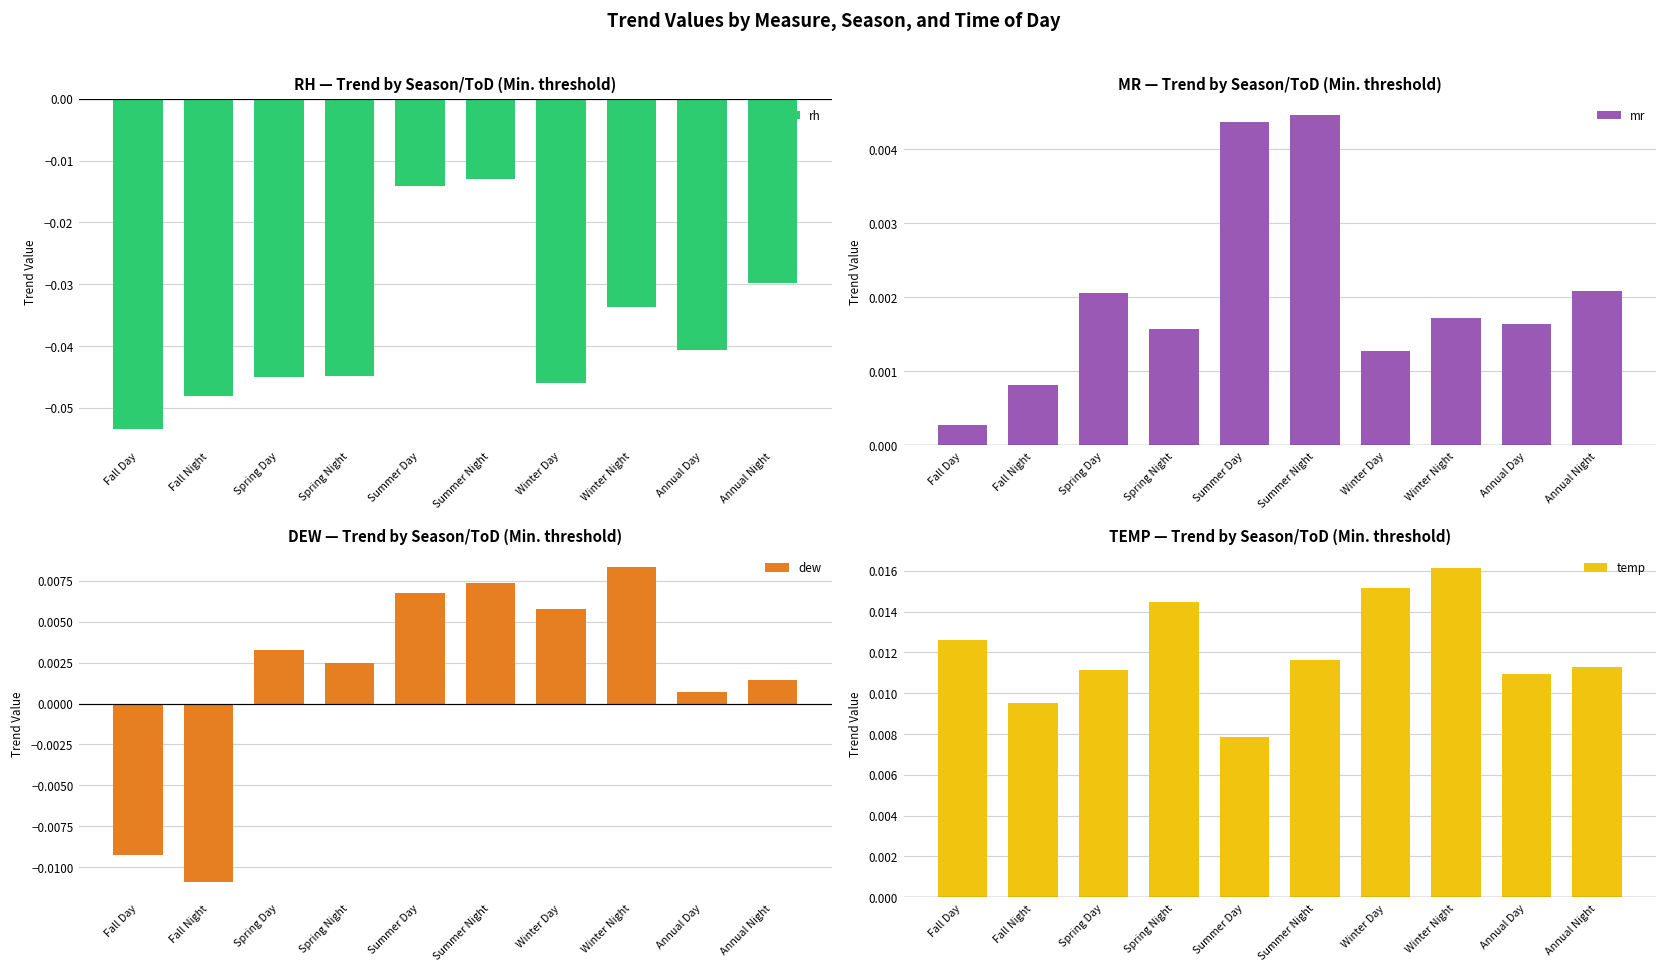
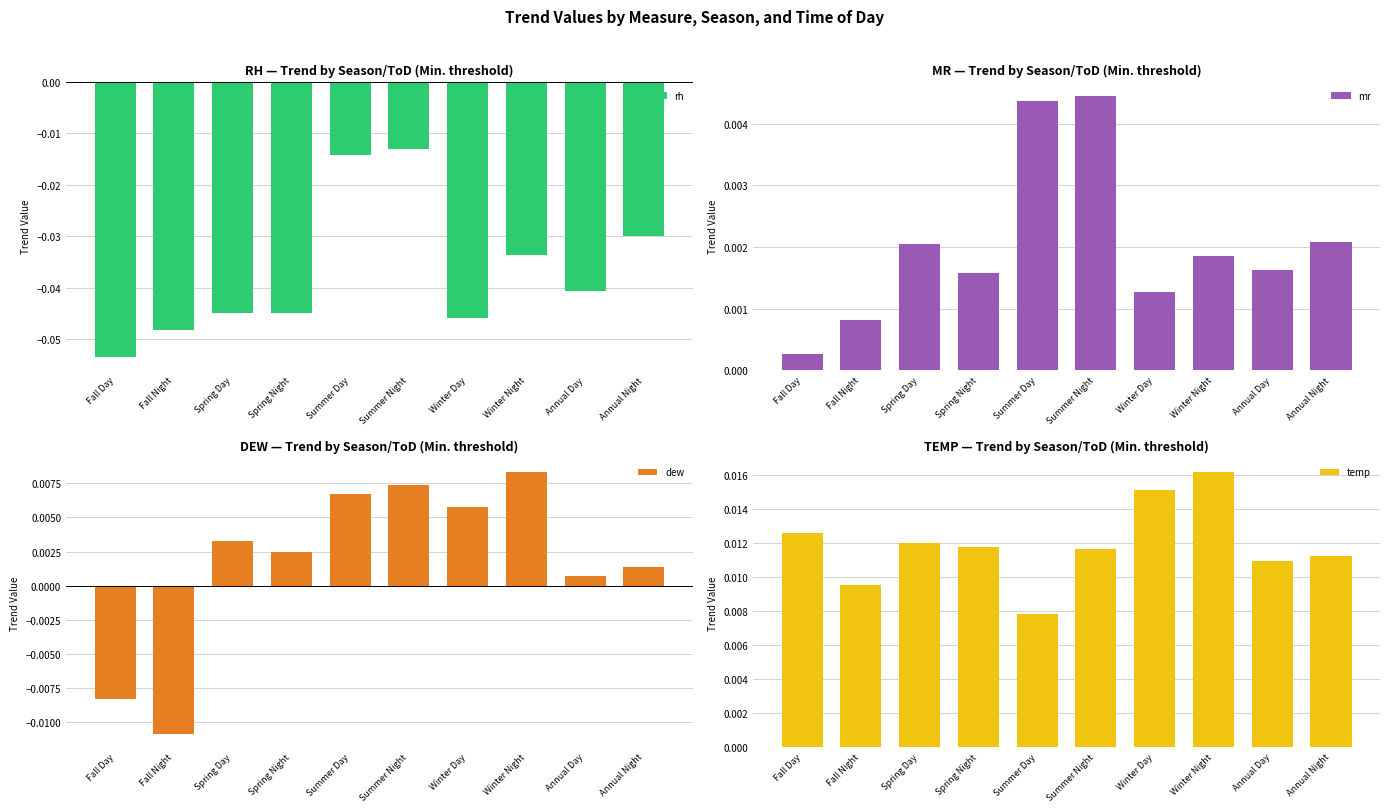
MR — Trend by Season/ToD (Min. threshold), Winter Night: 0.0017 -> 0.0019
DEW — Trend by Season/ToD (Min. threshold), Fall Day: -0.0092 -> -0.0083
TEMP — Trend by Season/ToD (Min. threshold), Spring Day: 0.0111 -> 0.0120
TEMP — Trend by Season/ToD (Min. threshold), Spring Night: 0.0145 -> 0.0117
